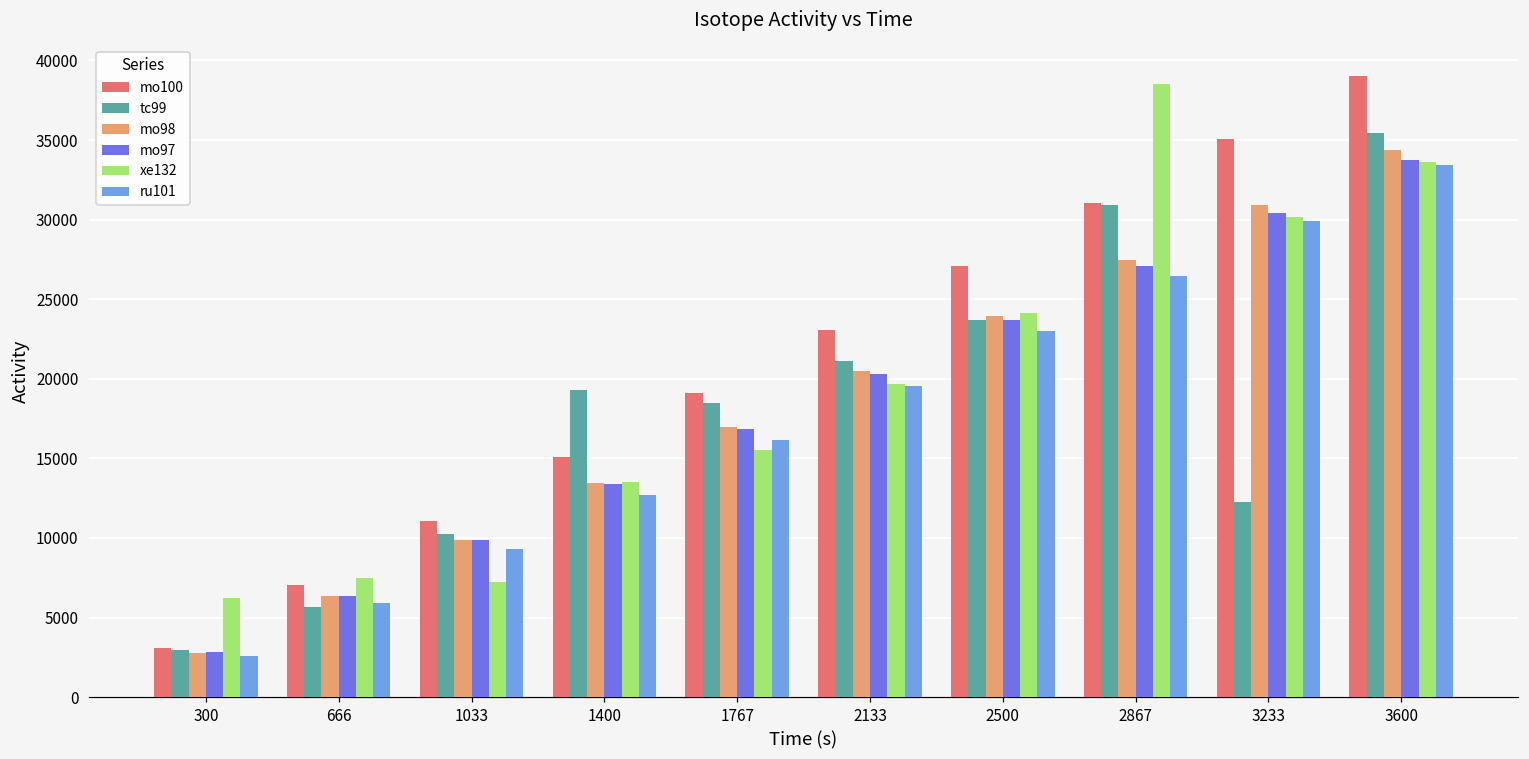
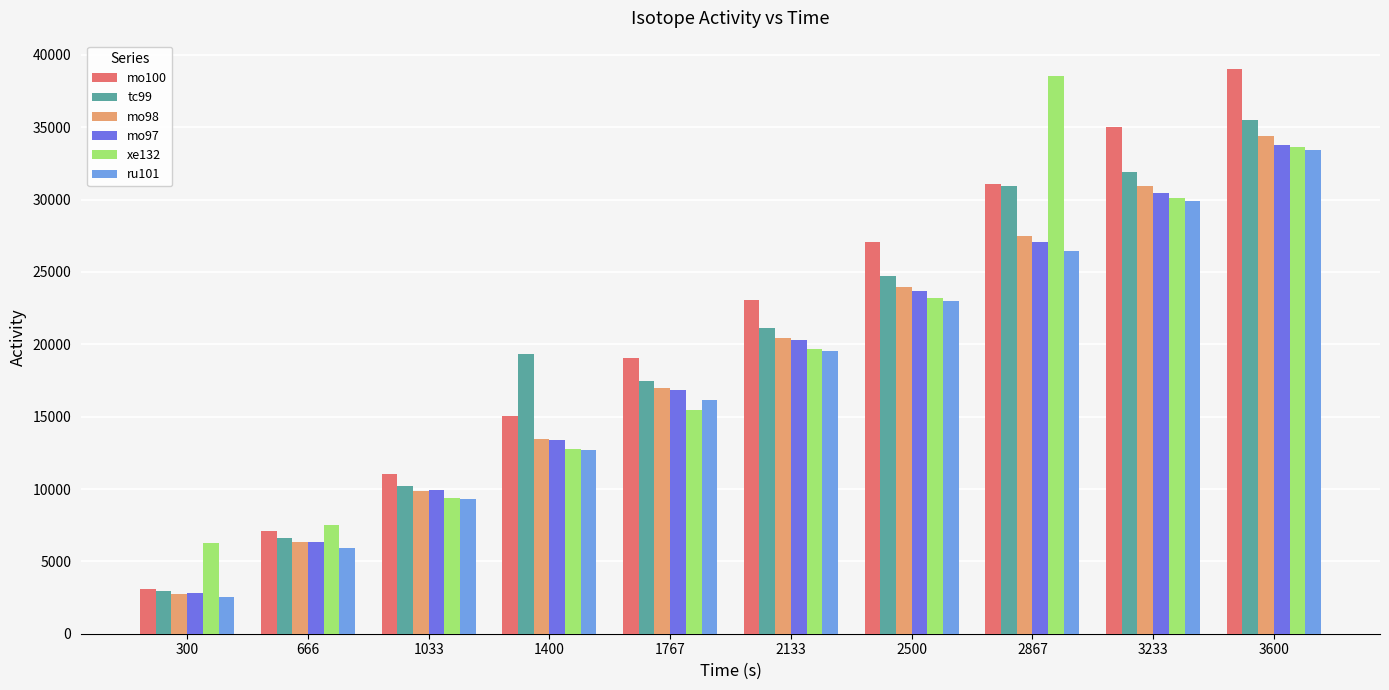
tc99, 666: 5600 -> 6600
xe132, 1033: 7200 -> 9400
xe132, 1400: 13500 -> 12800
tc99, 1767: 18500 -> 17500
tc99, 2500: 23700 -> 24700
xe132, 2500: 24100 -> 23200
tc99, 3233: 12200 -> 31900
